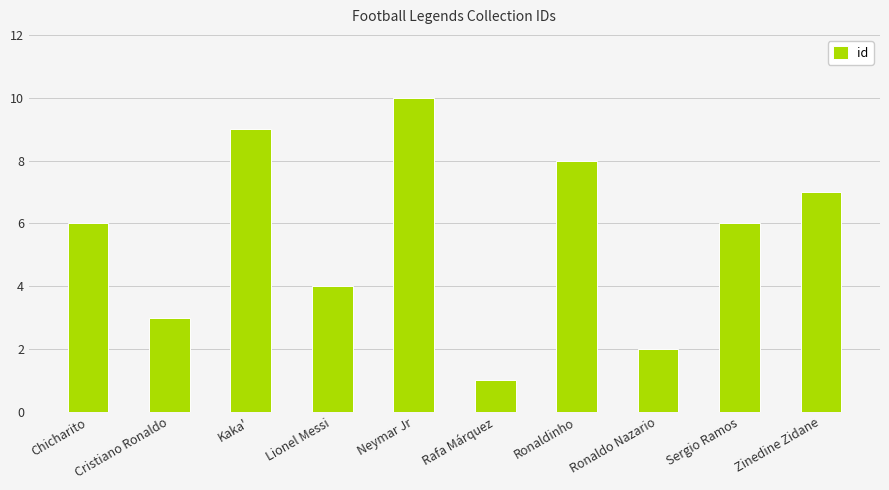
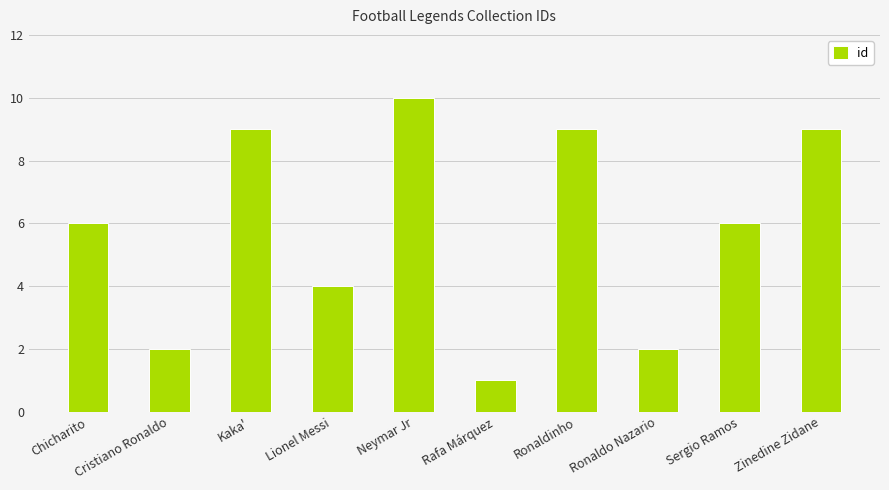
Cristiano Ronaldo: 3 -> 2
Ronaldinho: 8 -> 9
Zinedine Zidane: 7 -> 9
